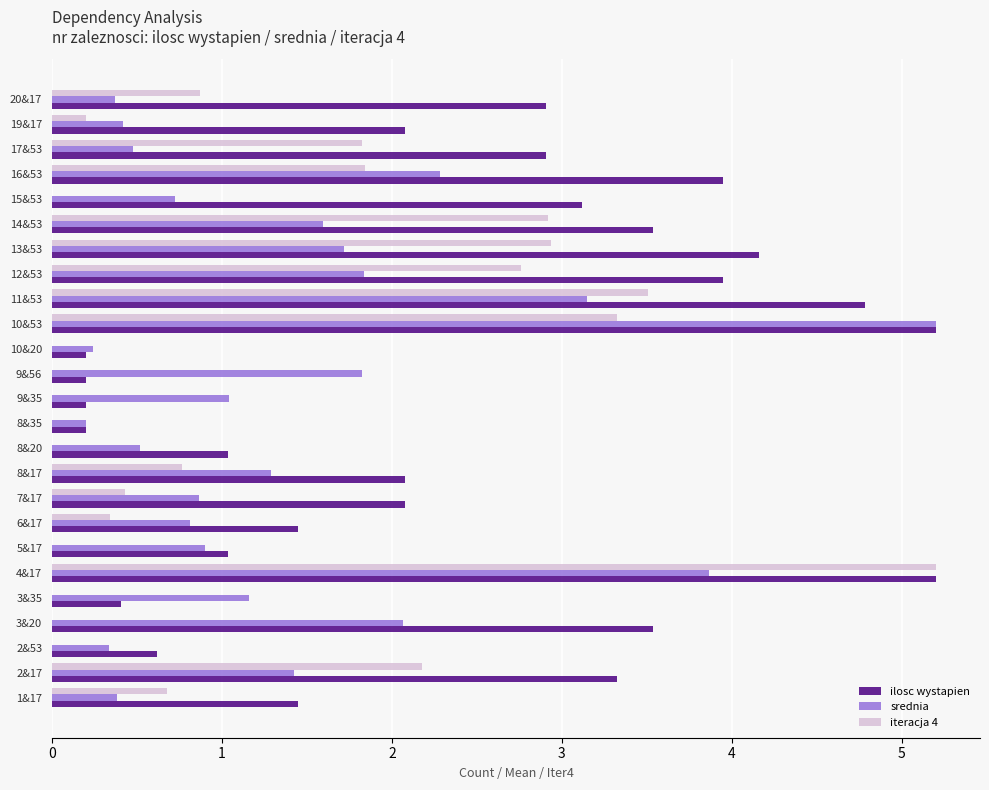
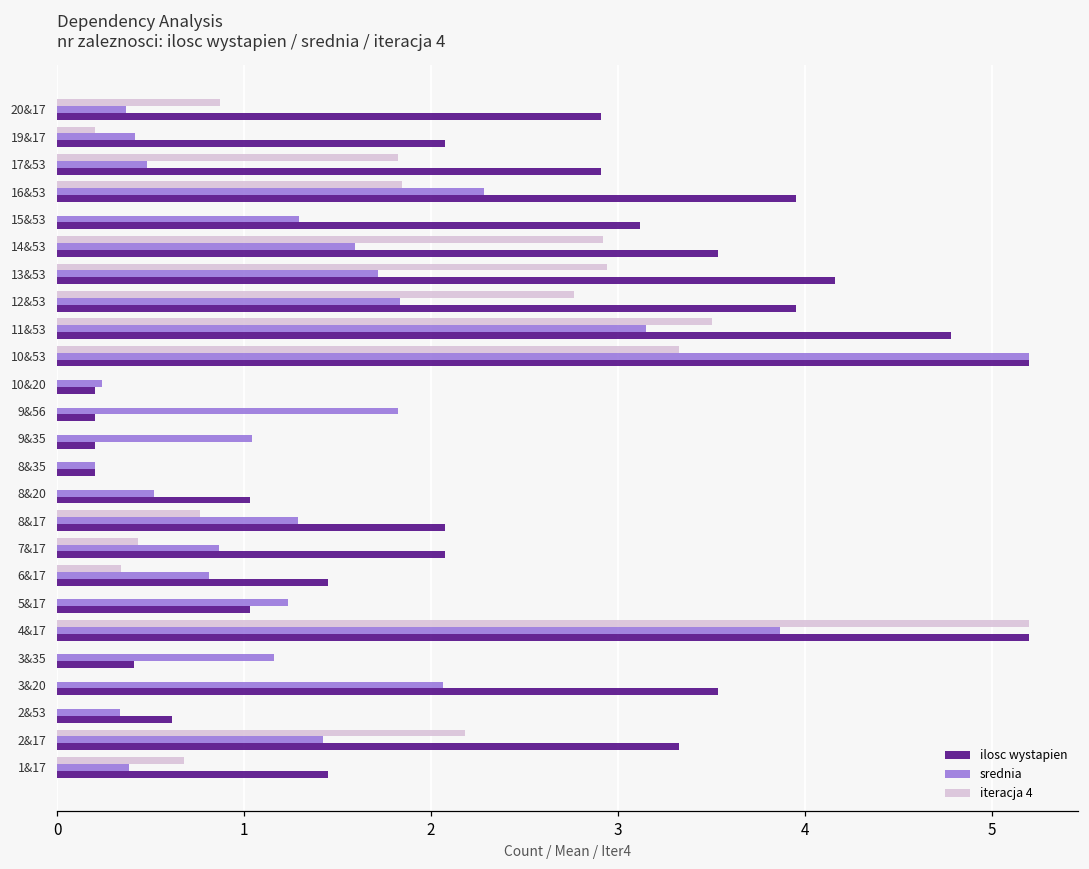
srednia, 15&53: 0.72 -> 1.29
srednia, 5&17: 0.90 -> 1.23
